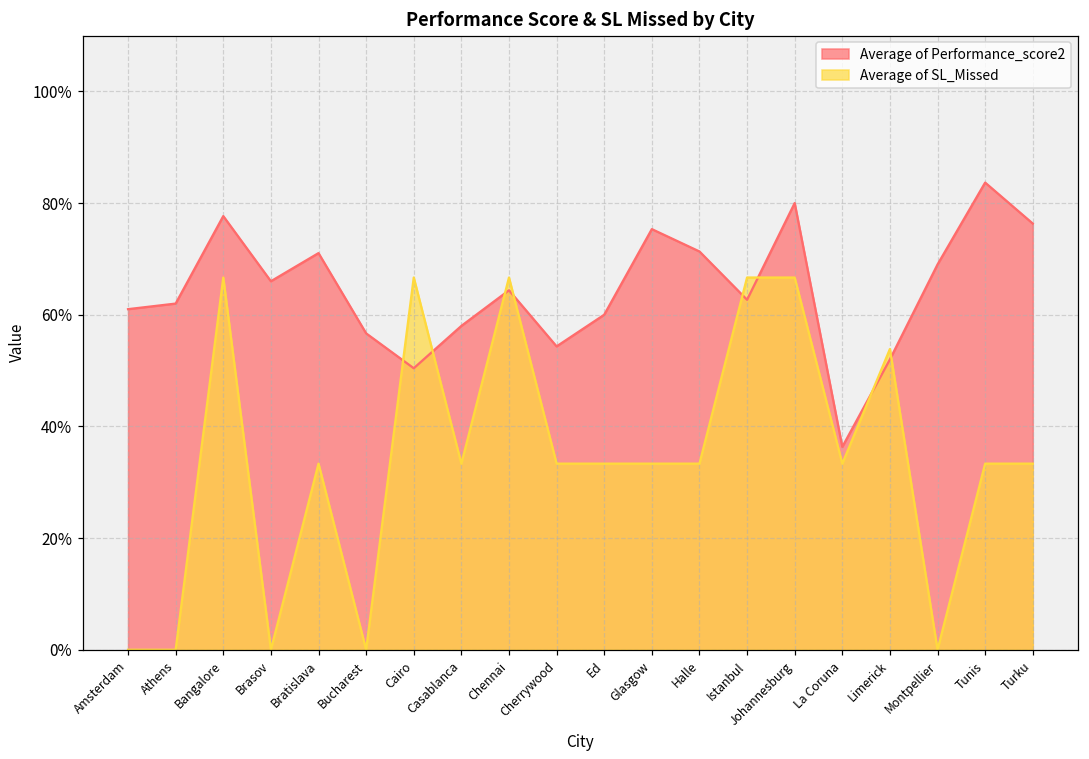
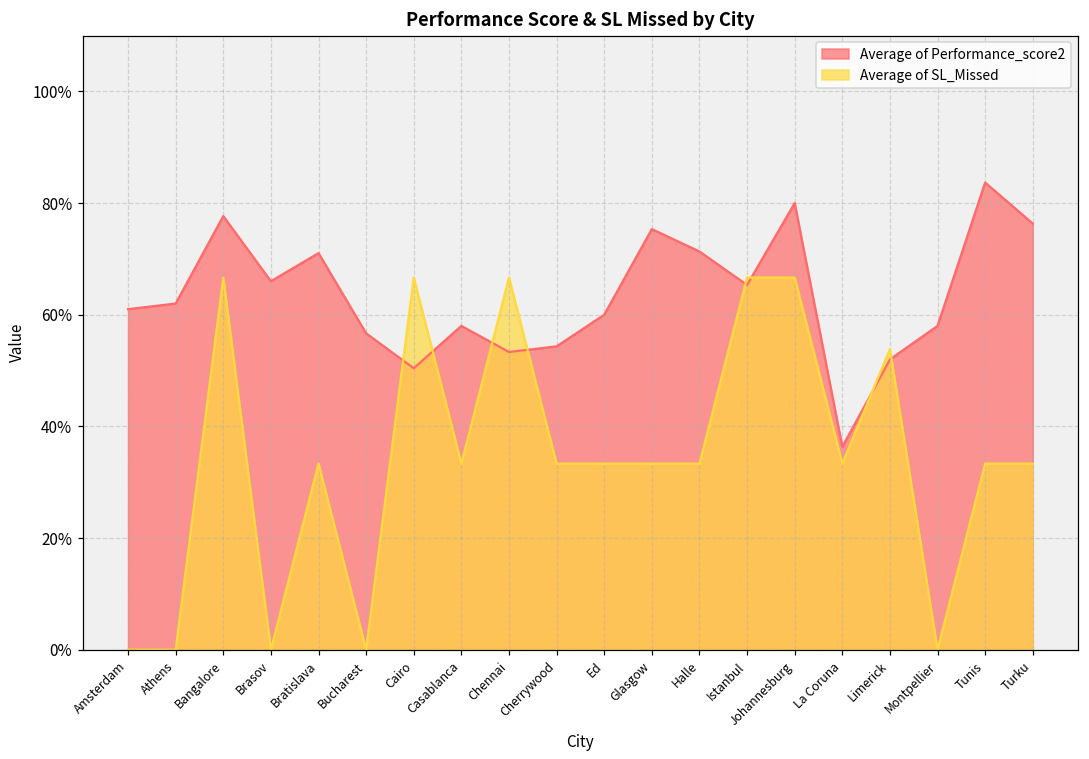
Average of Performance_score2, Chennai: 64% -> 53%
Average of Performance_score2, Istanbul: 63% -> 65%
Average of Performance_score2, Montpellier: 69% -> 58%
